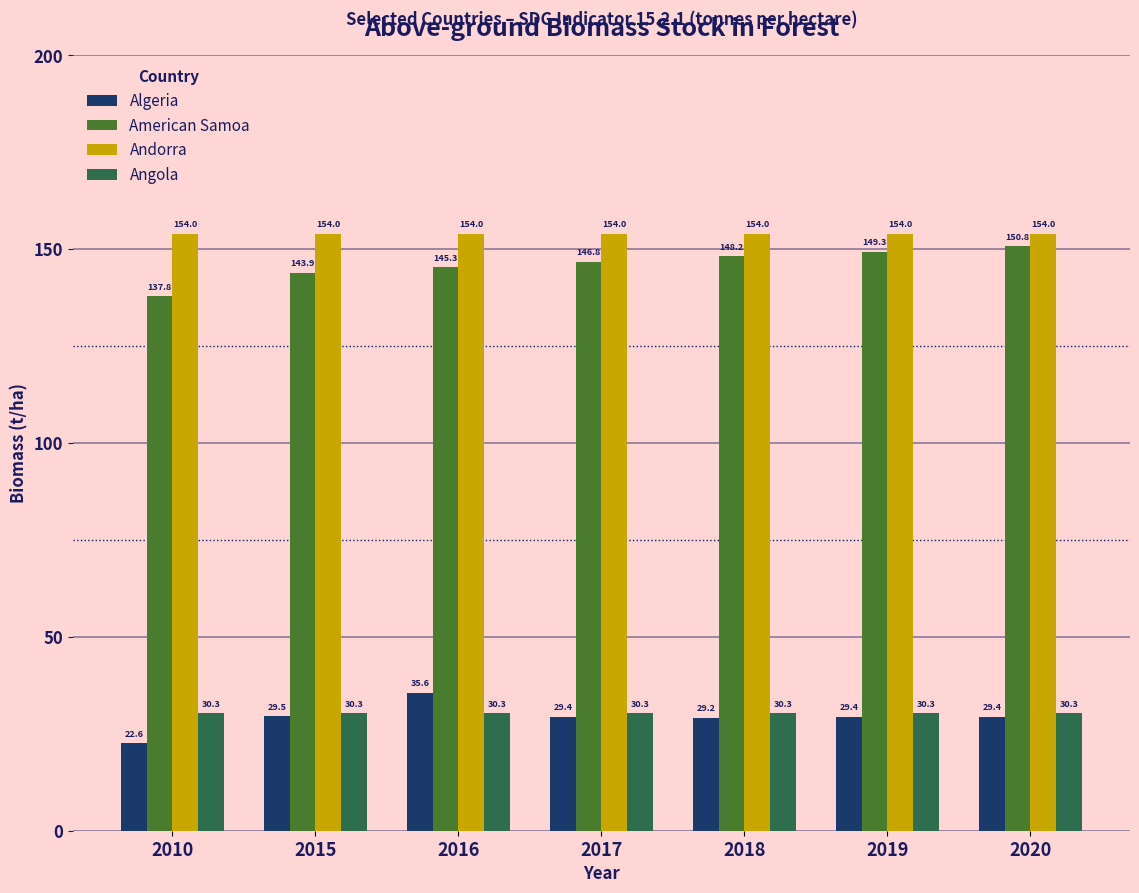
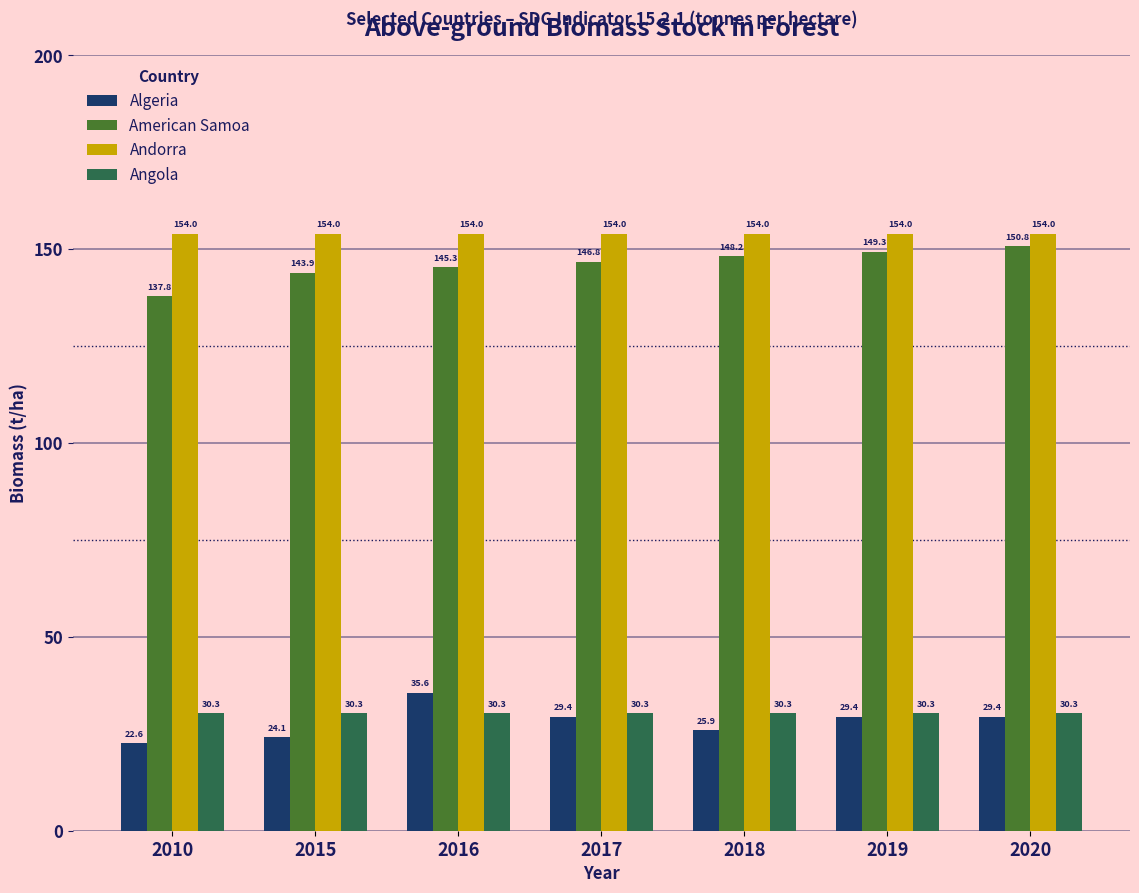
Algeria, 2015: 29.5 -> 24.1
Algeria, 2018: 29.2 -> 25.9
